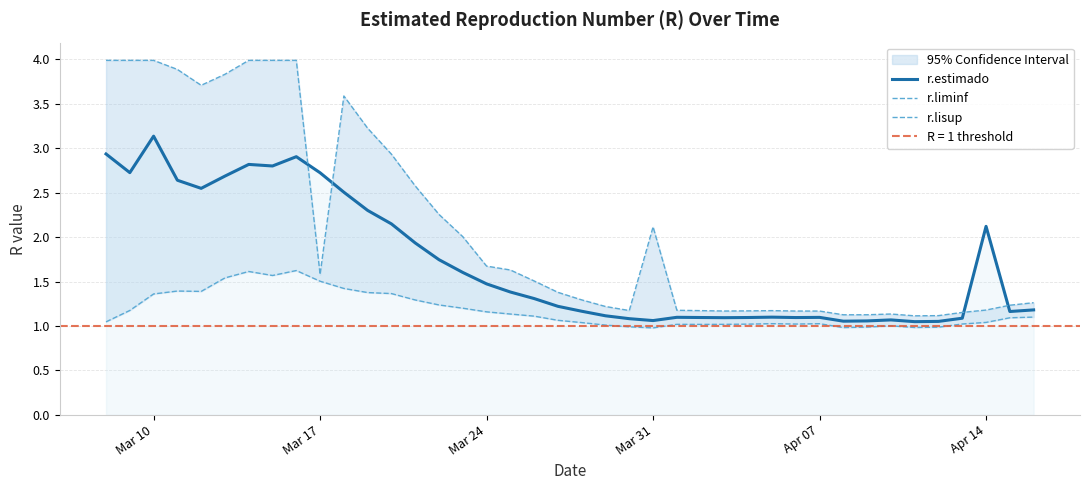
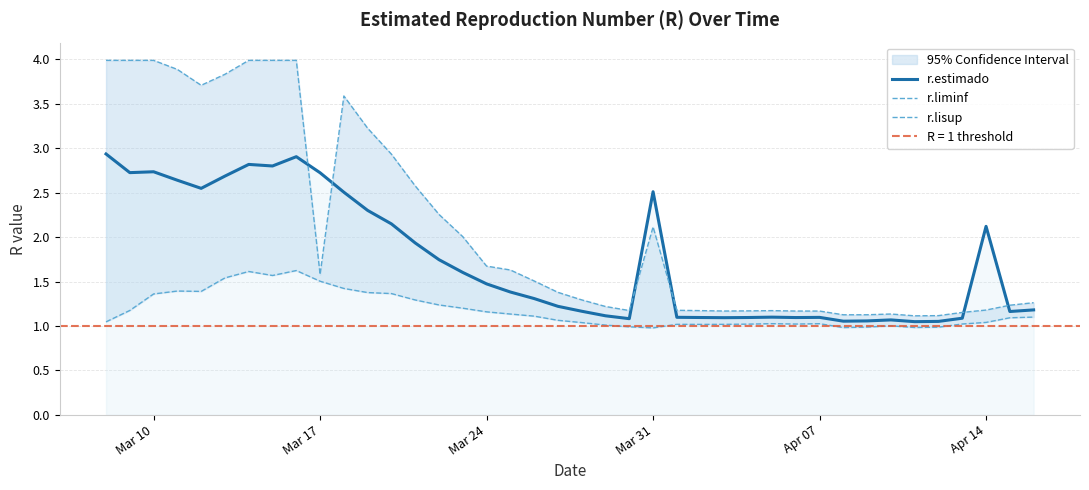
r.estimado, Mar 10: 3.1 -> 2.7
r.estimado, Mar 31: 1.1 -> 2.5
